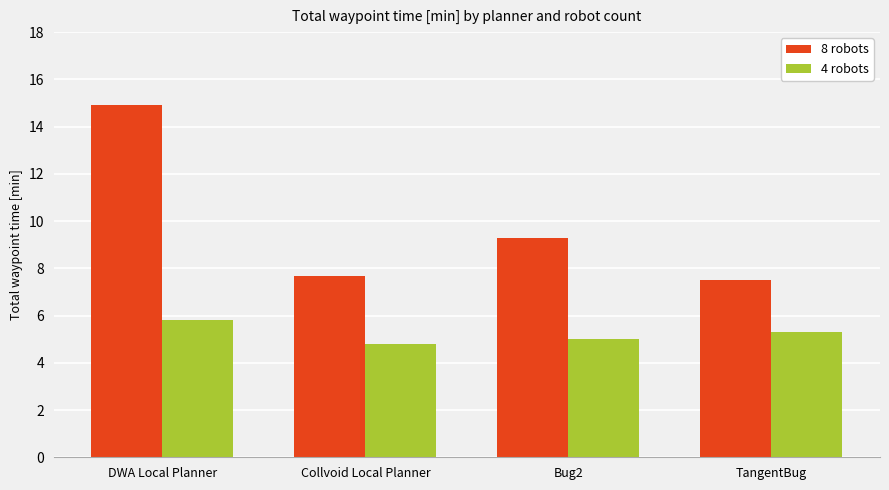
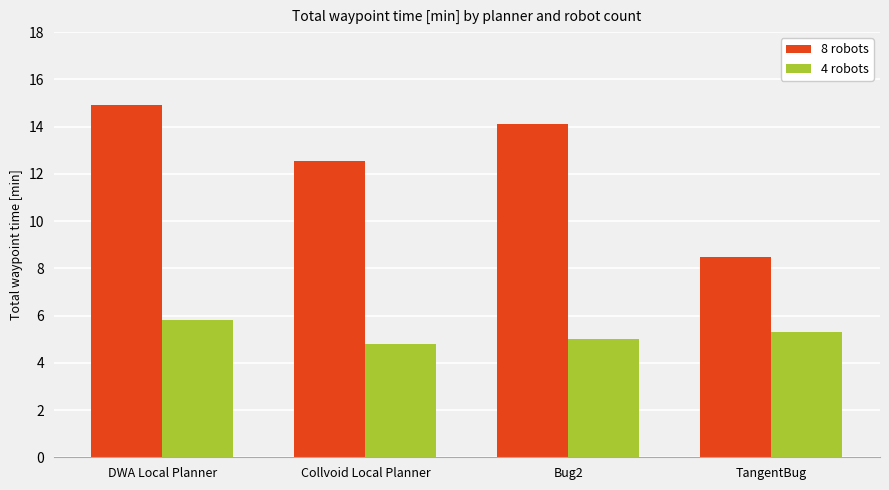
8 robots, Collvoid Local Planner: 7.7 -> 12.5
8 robots, Bug2: 9.3 -> 14.1
8 robots, TangentBug: 7.5 -> 8.5
